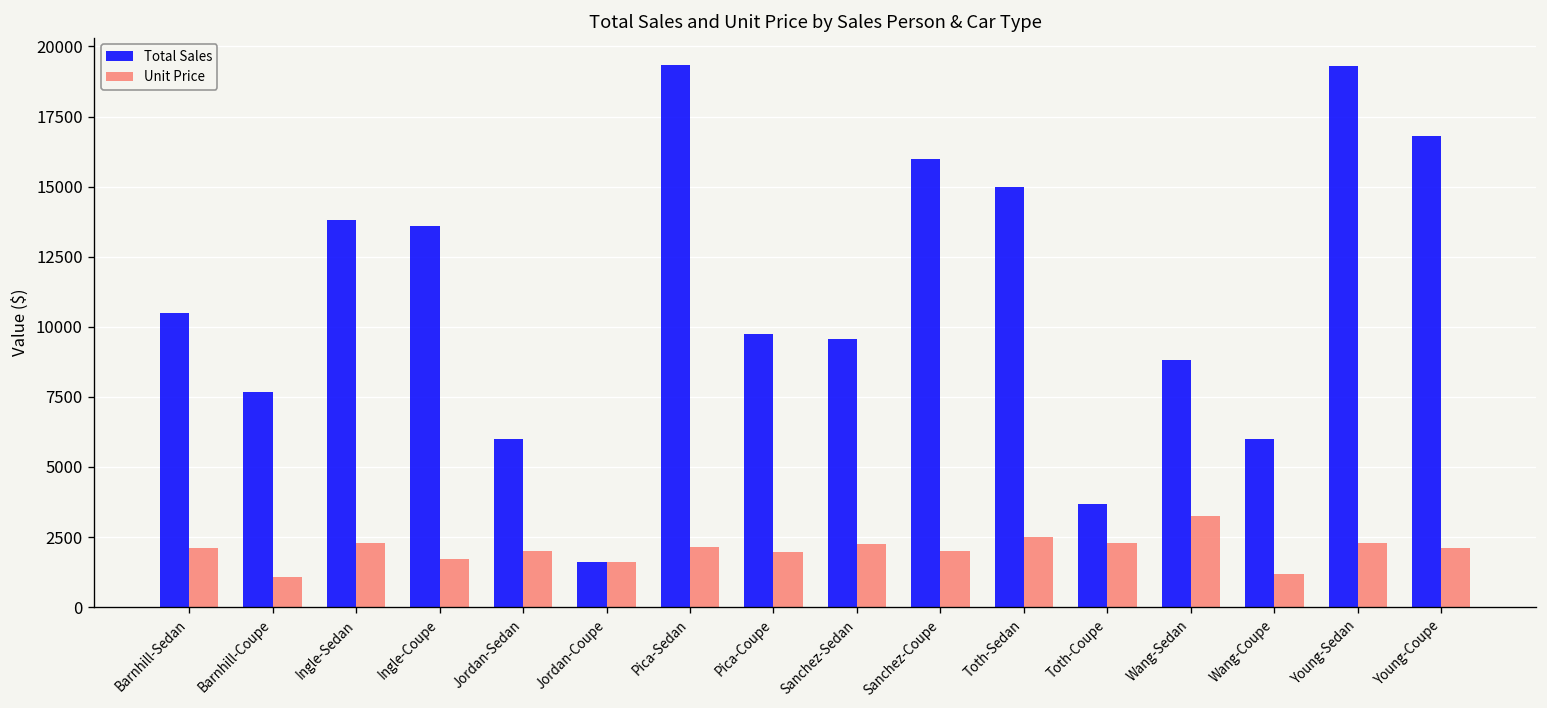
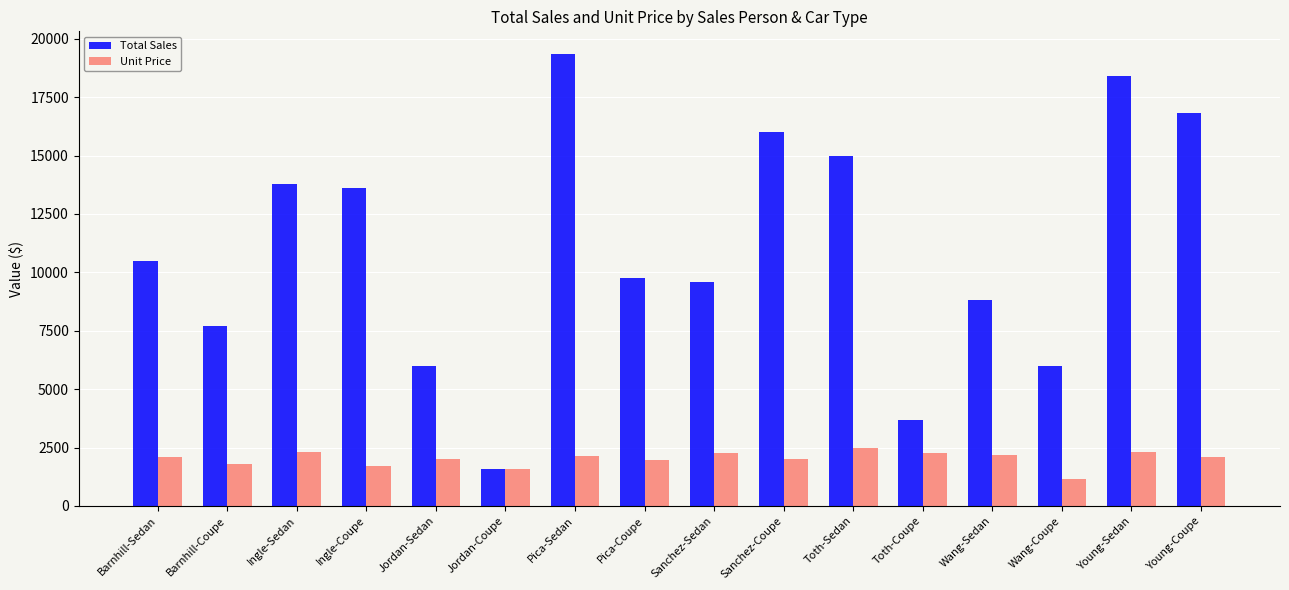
Unit Price, Barnhill-Coupe: 1100 -> 1800
Unit Price, Wang-Sedan: 3200 -> 2200
Total Sales, Young-Sedan: 19300 -> 18400
